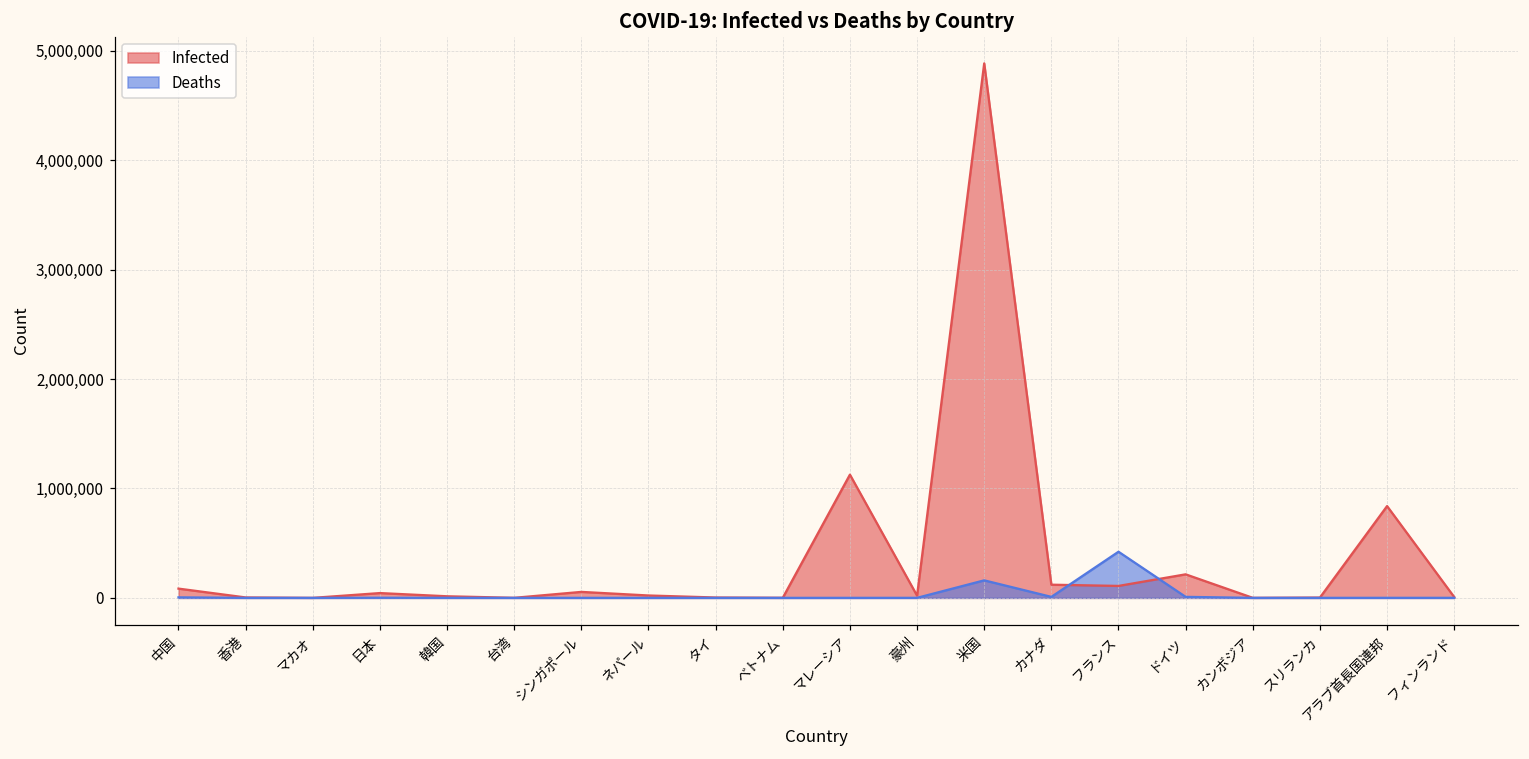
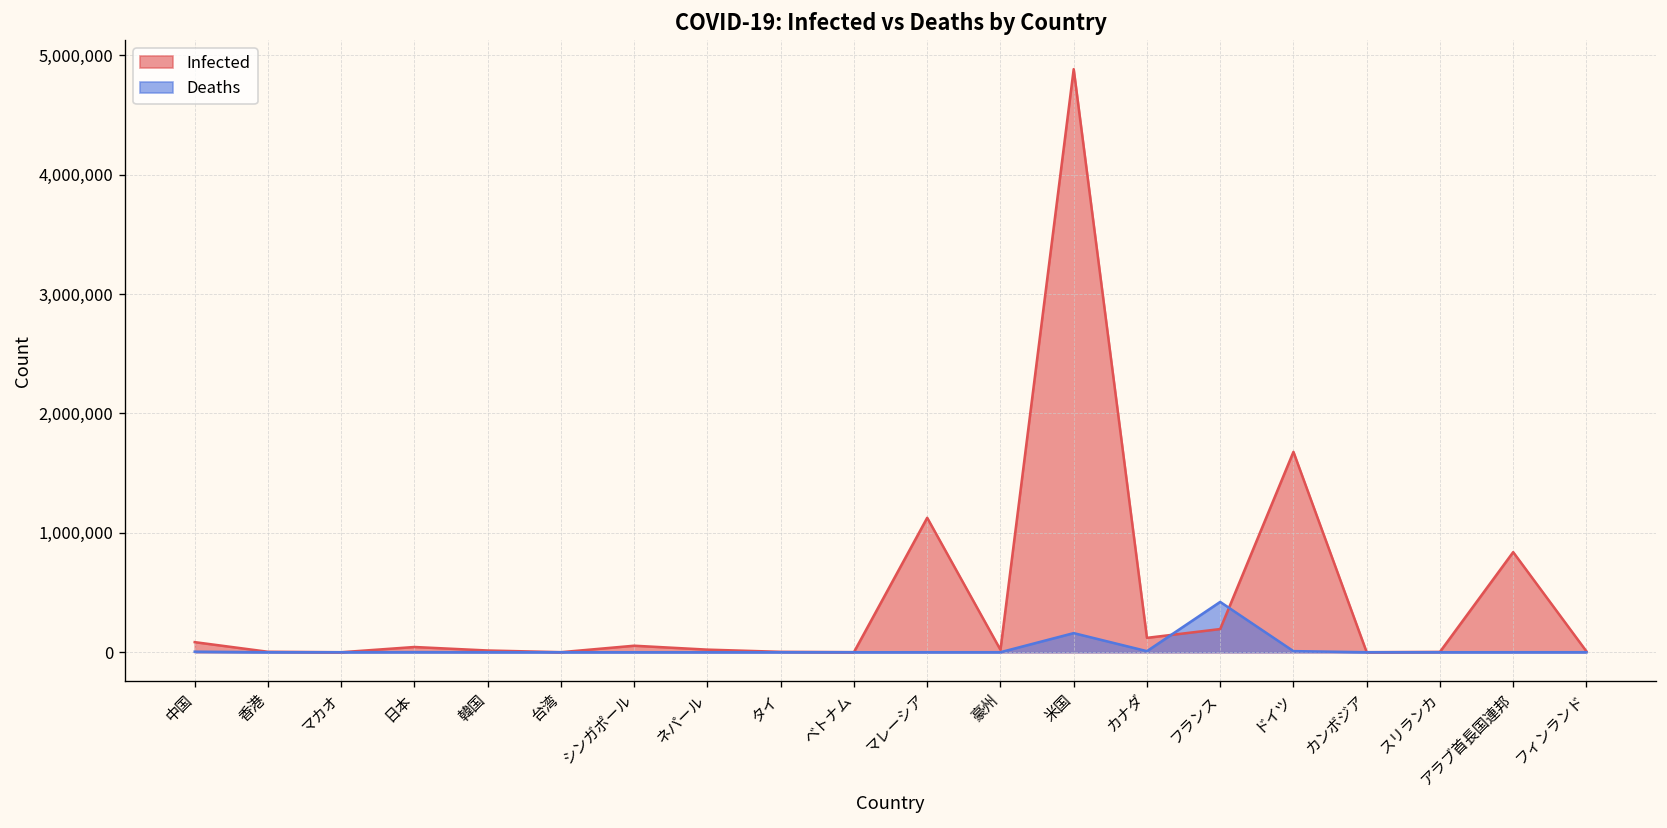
Infected, フランス: 100,000 -> 200,000
Infected, ドイツ: 200,000 -> 1,700,000
